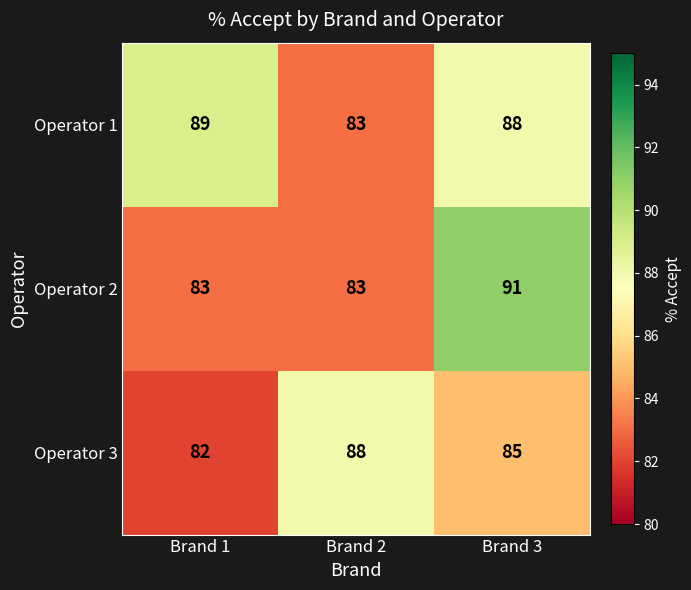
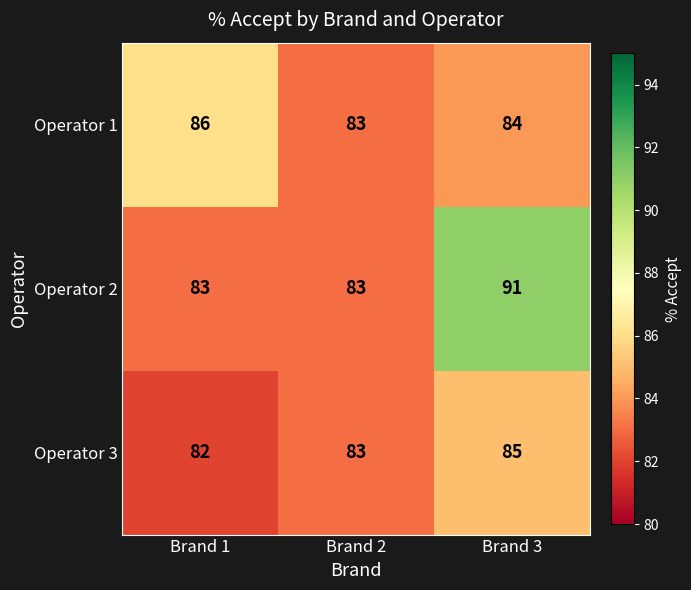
Operator 1, Brand 1: 89 -> 86
Operator 1, Brand 3: 88 -> 84
Operator 3, Brand 2: 88 -> 83
